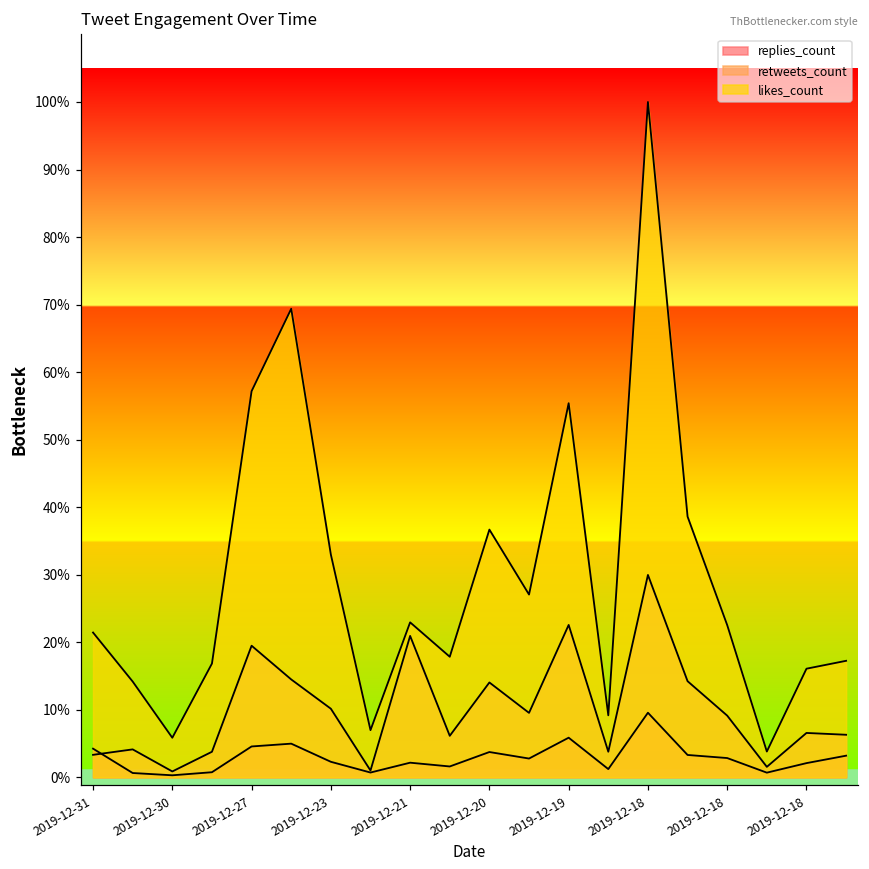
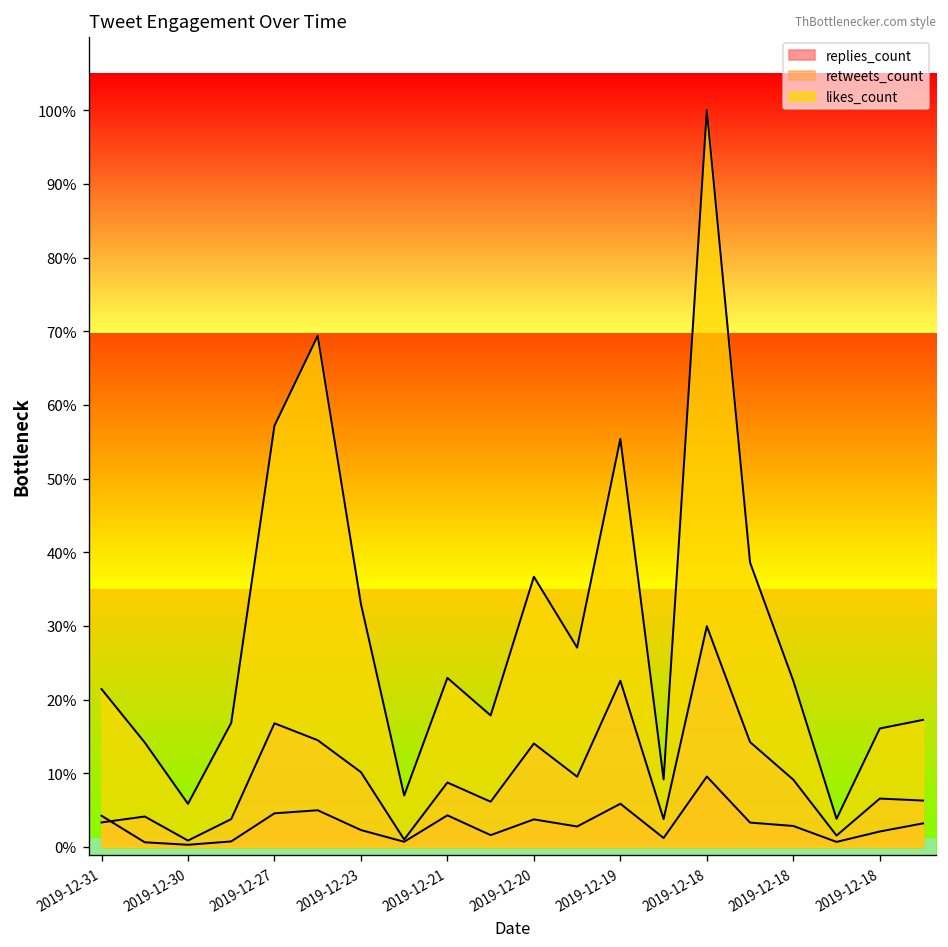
retweets_count, 2019-12-27: 19% -> 17%
replies_count, 2019-12-21: 2% -> 4%
retweets_count, 2019-12-21: 21% -> 9%
